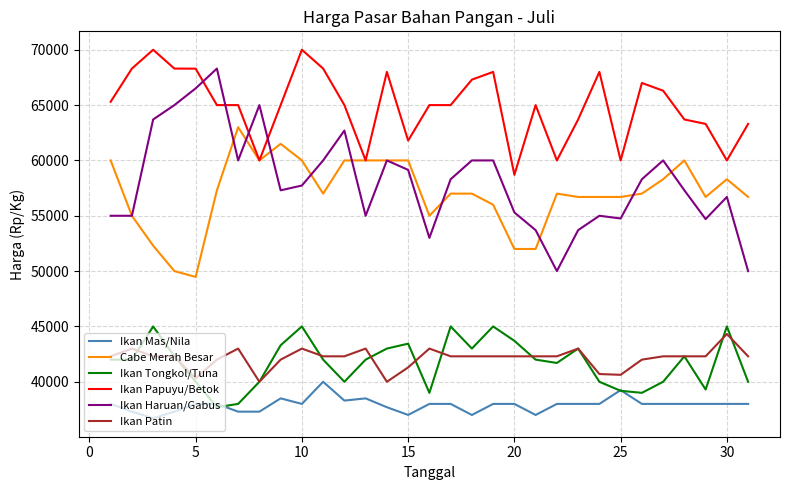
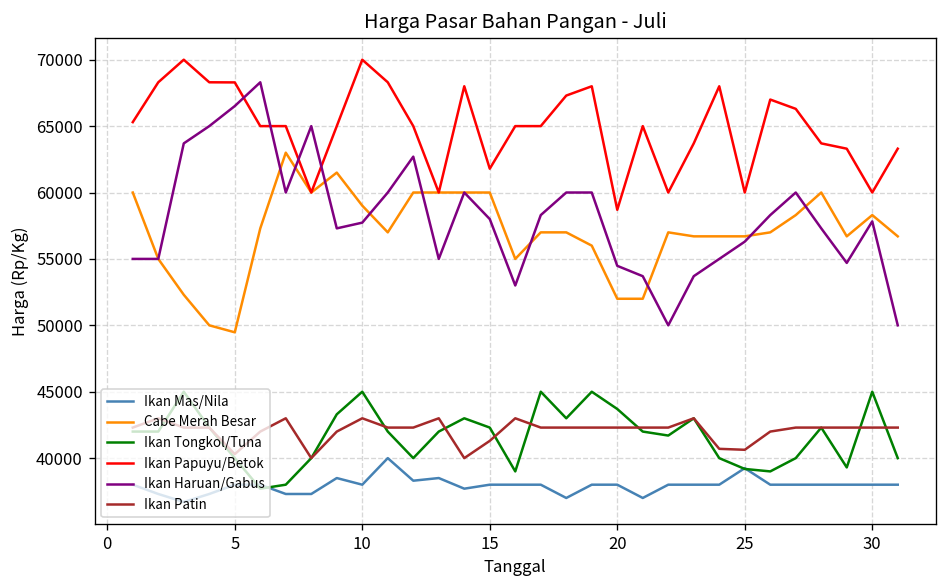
Cabe Merah Besar, 10: 60000 -> 59000
Ikan Mas/Nila, 15: 37000 -> 38000
Ikan Tongkol/Tuna, 15: 43400 -> 42300
Ikan Haruan/Gabus, 15: 59100 -> 58000
Ikan Haruan/Gabus, 20: 55300 -> 54500
Ikan Haruan/Gabus, 25: 54800 -> 56300
Ikan Haruan/Gabus, 30: 56700 -> 57800
Ikan Patin, 30: 44300 -> 42300
